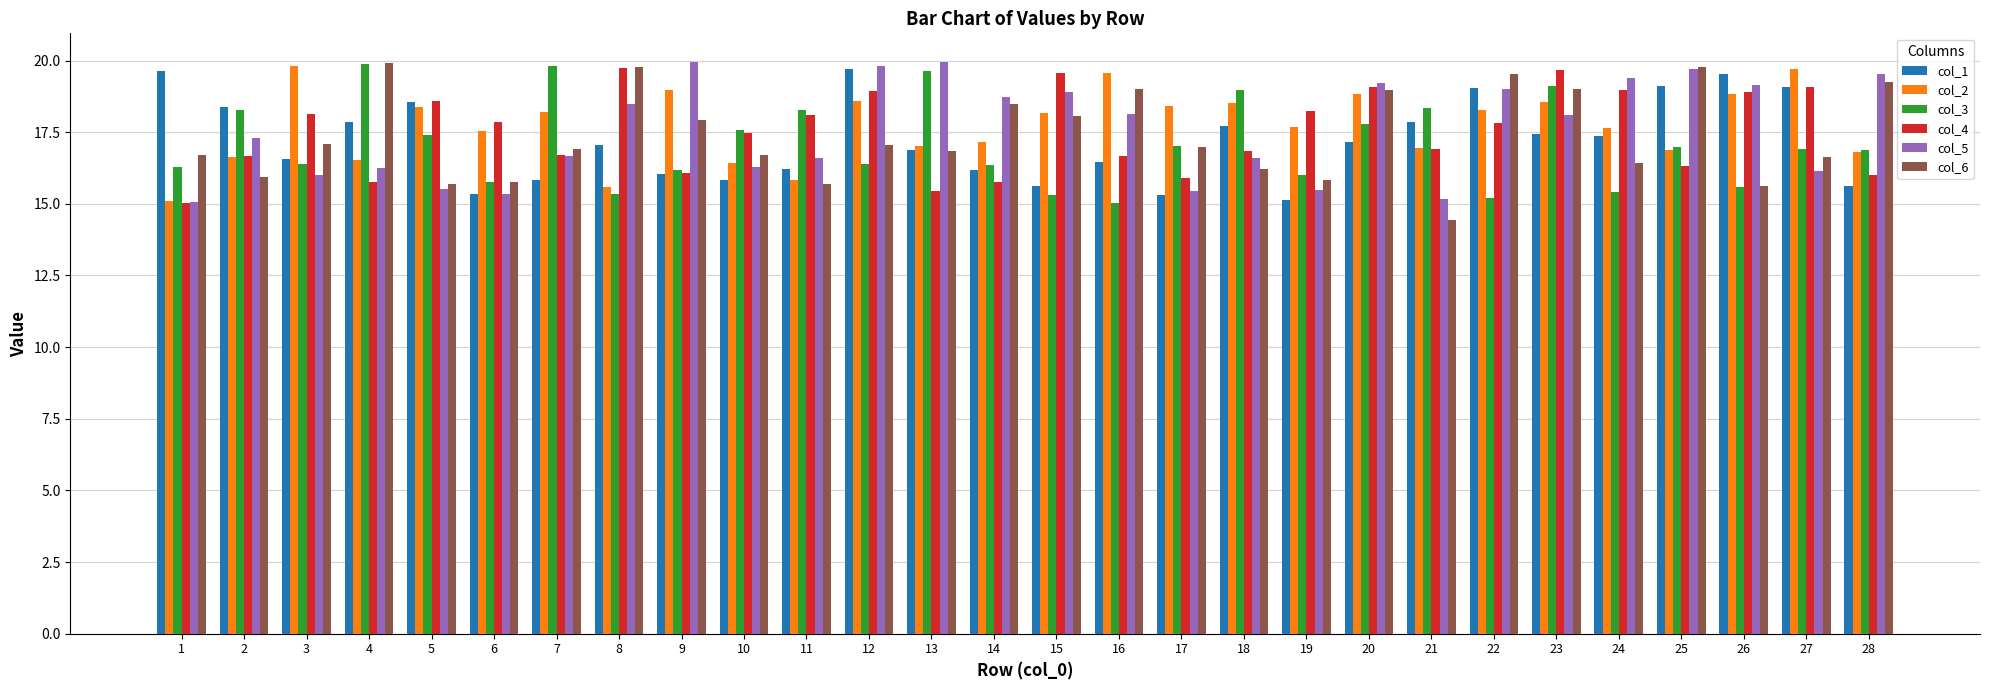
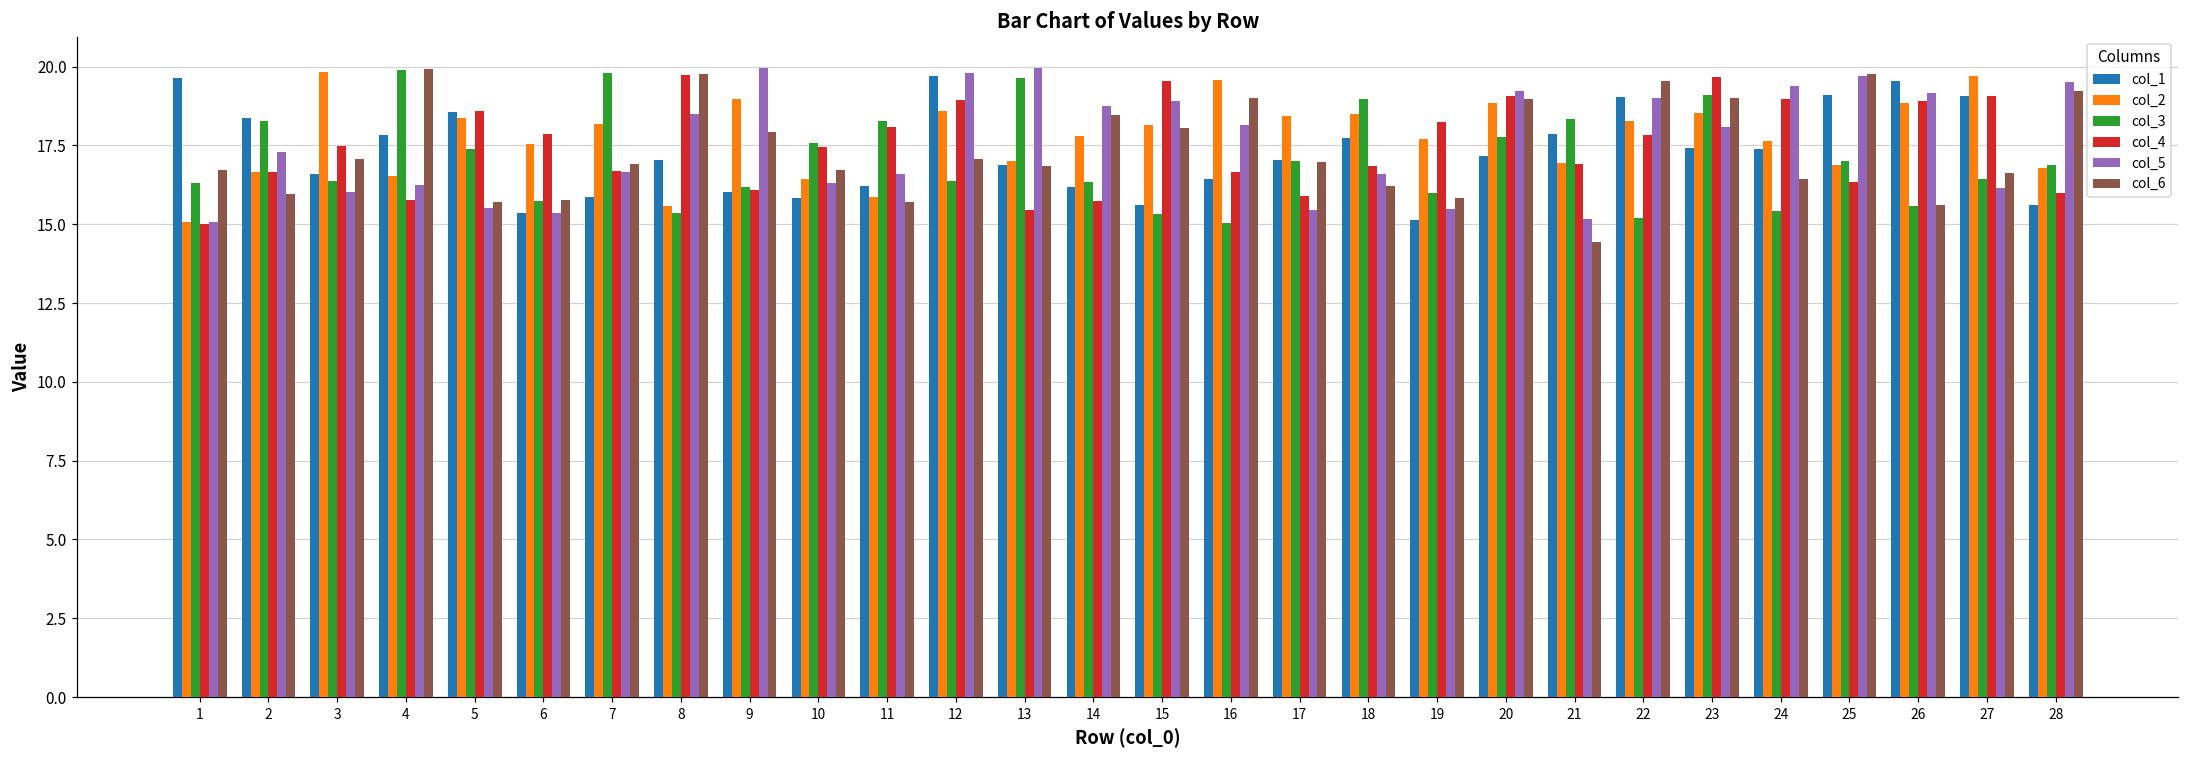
col_4, 3: 18.1 -> 17.5
col_2, 14: 17.2 -> 17.8
col_1, 17: 15.3 -> 17.0
col_3, 27: 16.9 -> 16.4
